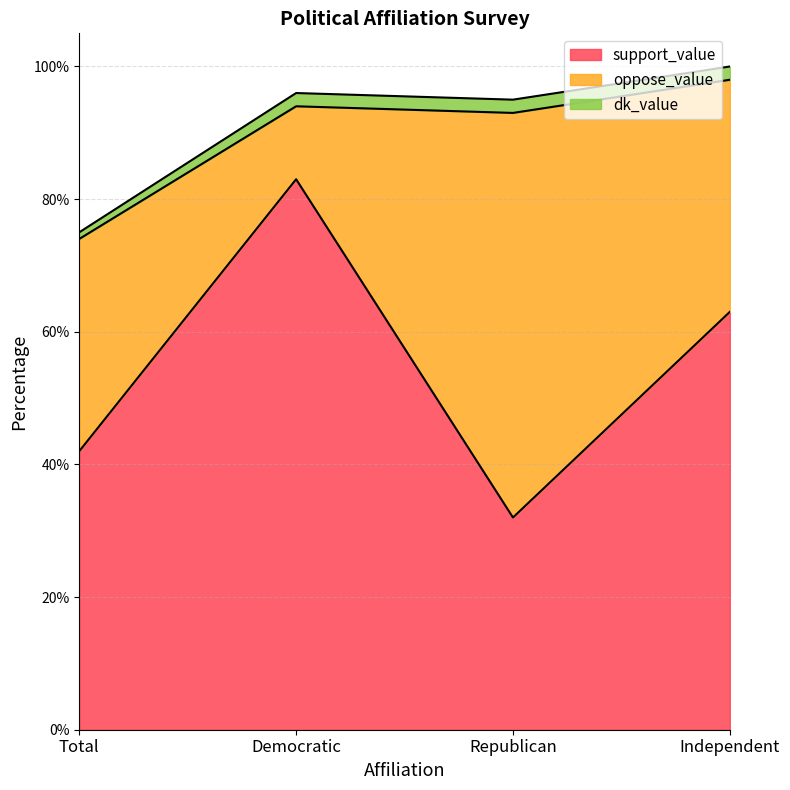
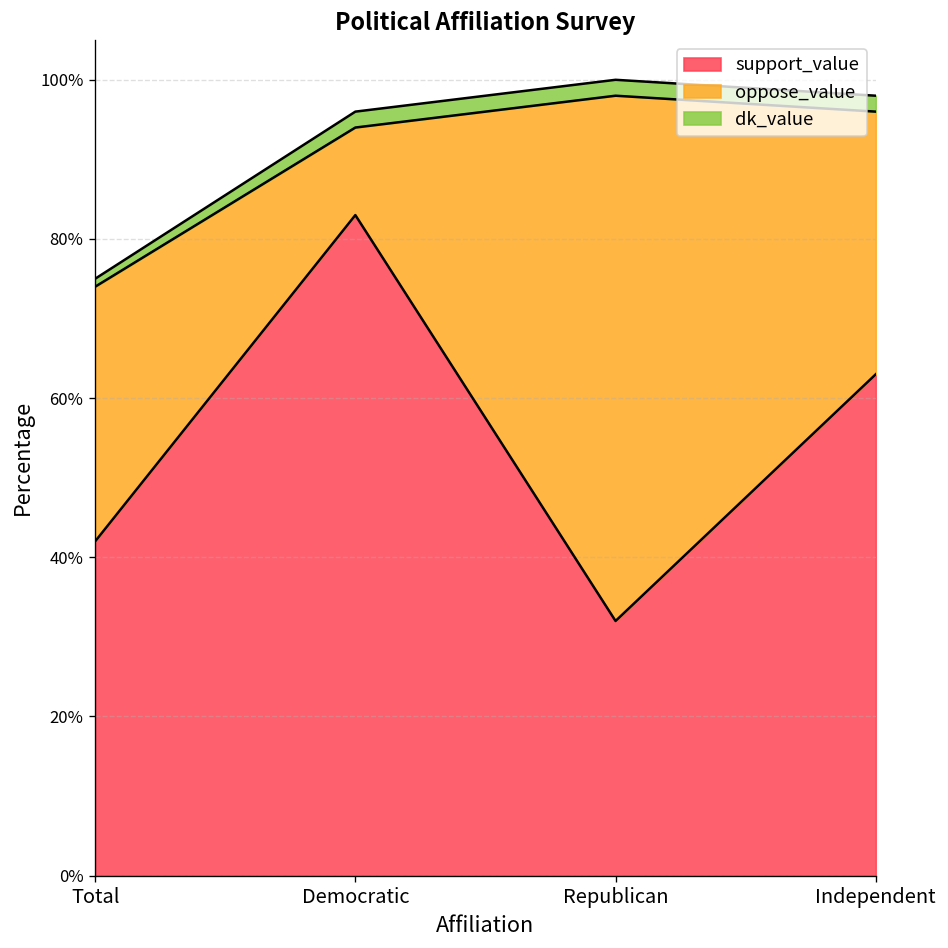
oppose_value, Republican: 61% -> 66%
oppose_value, Independent: 35% -> 33%
